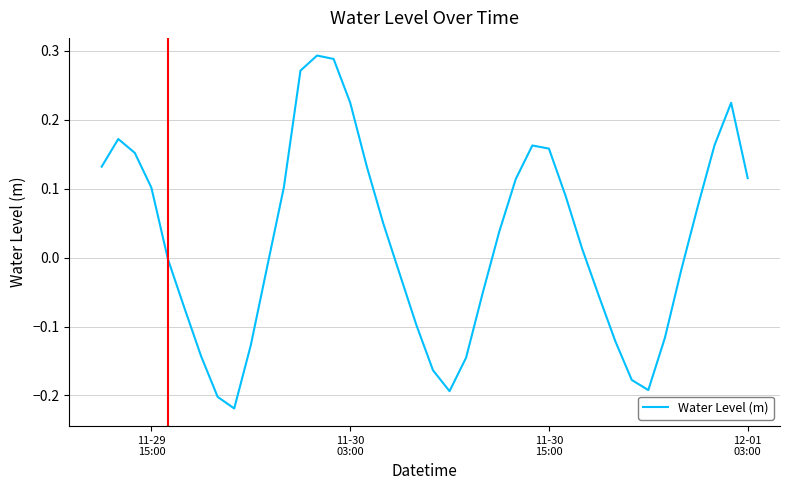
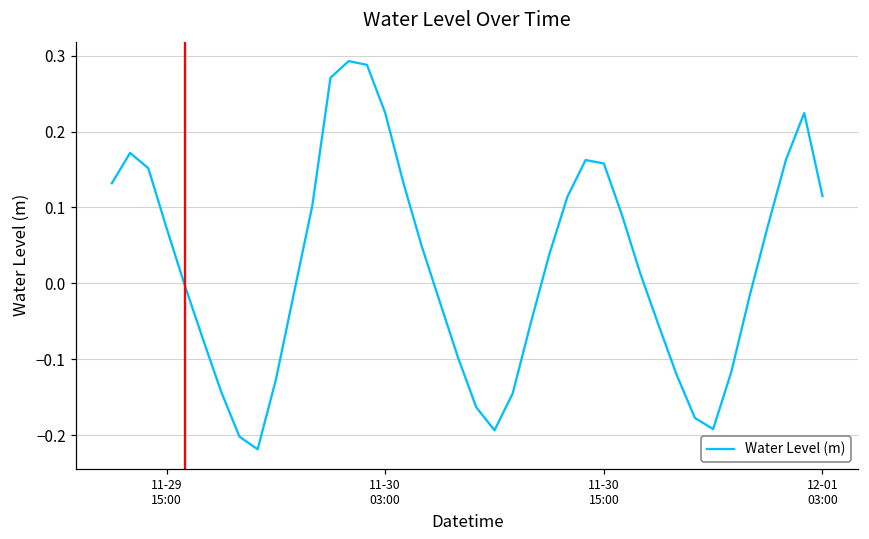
11-29 15:00: 0.10 -> 0.07
